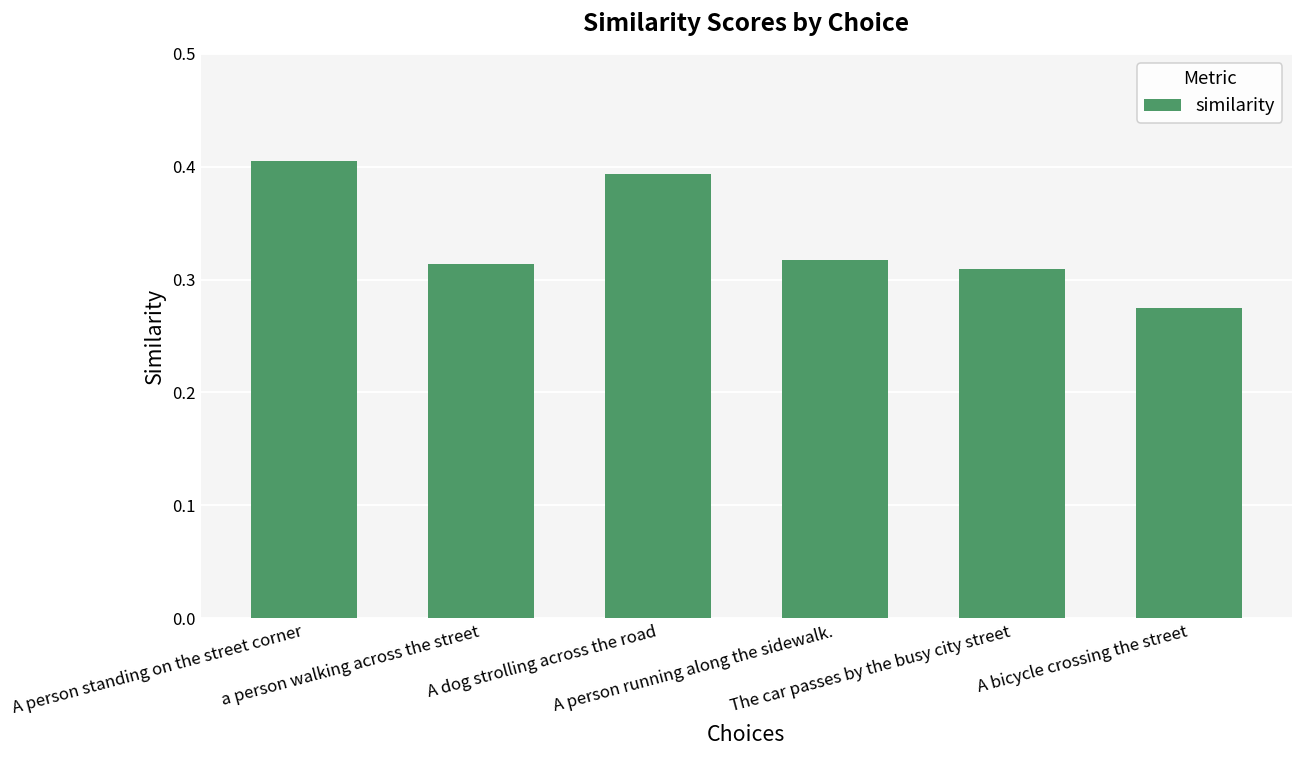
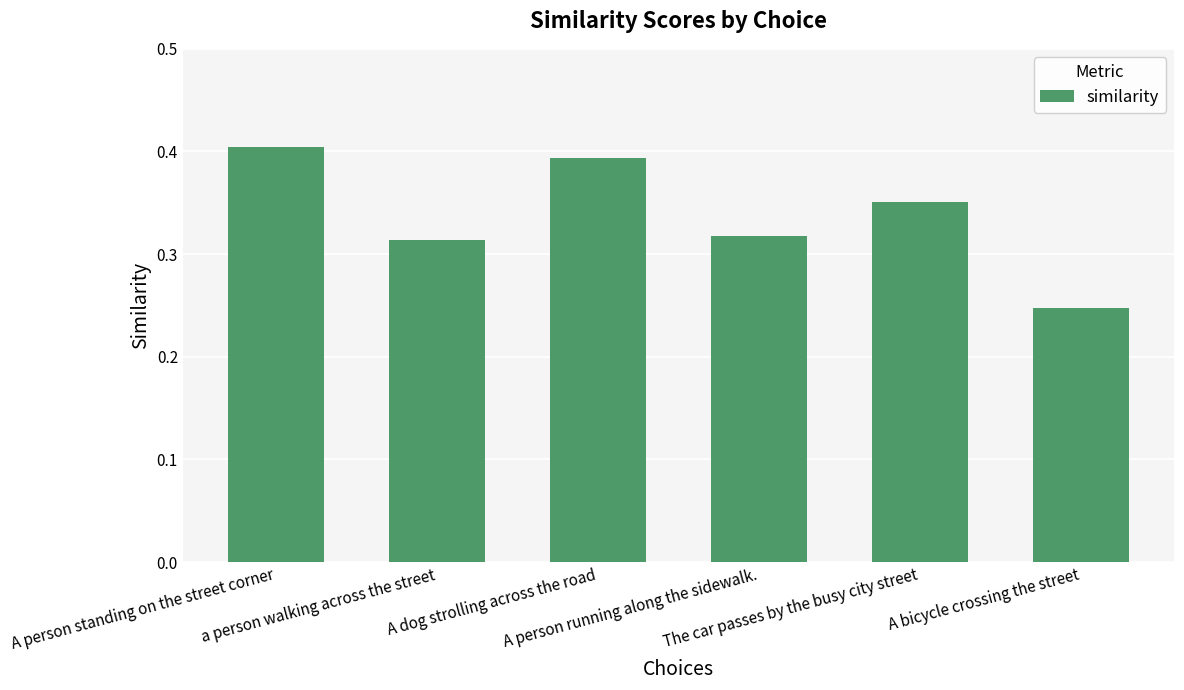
The car passes by the busy city street: 0.310 -> 0.350
A bicycle crossing the street: 0.274 -> 0.247
